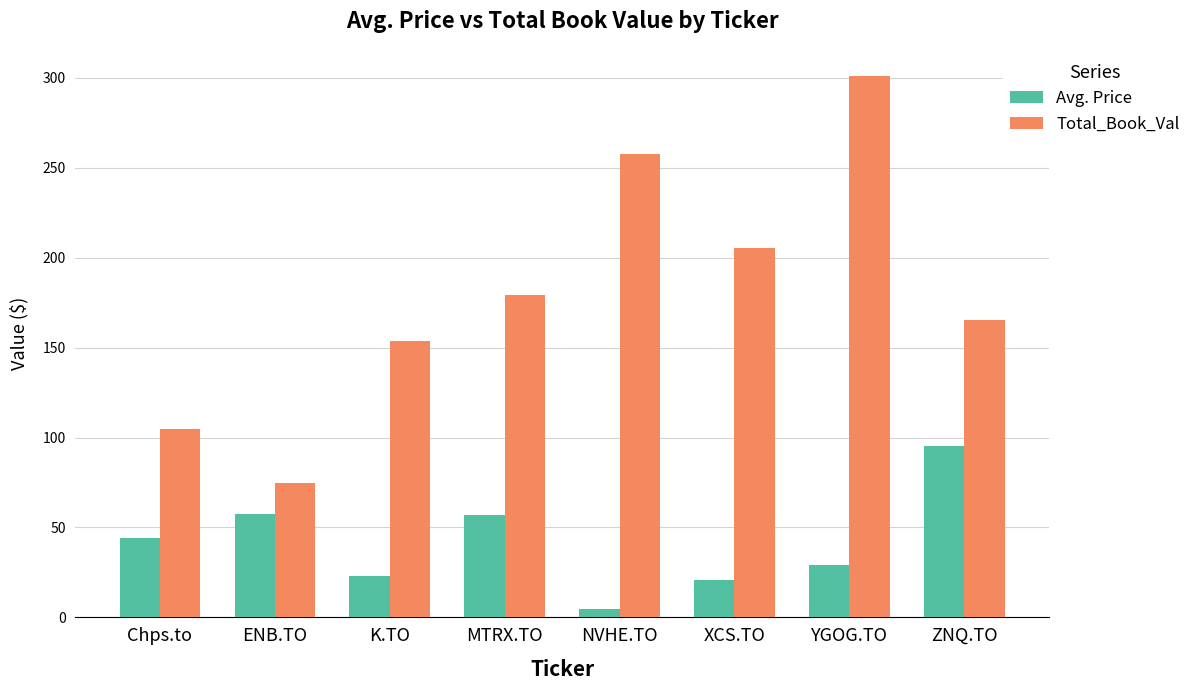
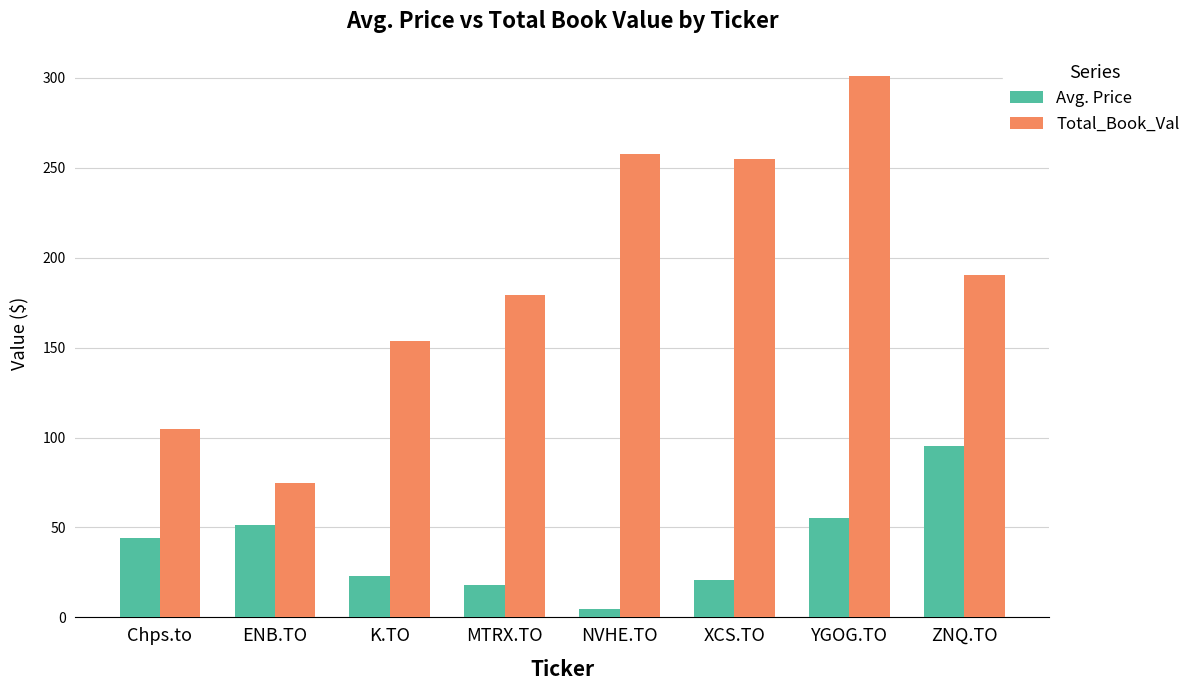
Avg. Price, ENB.TO: 57 -> 51
Avg. Price, MTRX.TO: 57 -> 18
Total_Book_Val, XCS.TO: 205 -> 255
Avg. Price, YGOG.TO: 29 -> 55
Total_Book_Val, ZNQ.TO: 165 -> 190
